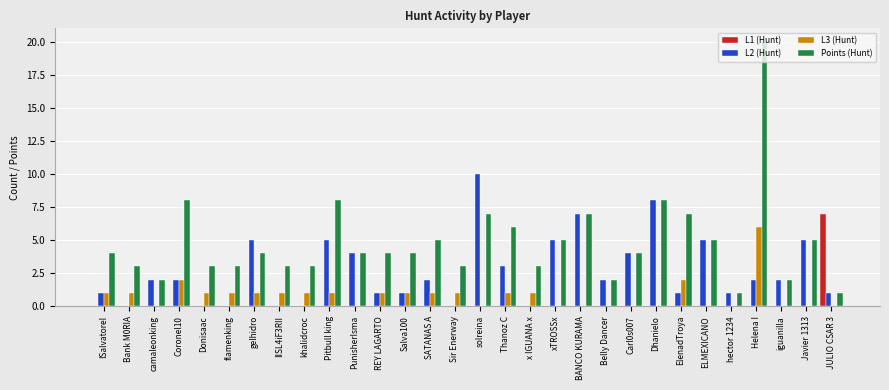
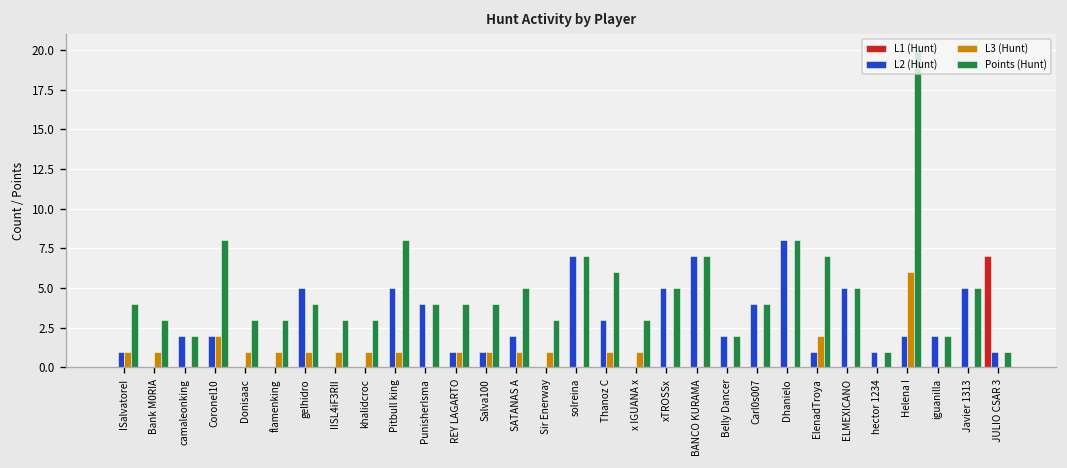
L2 (Hunt), solreina: 10 -> 7
